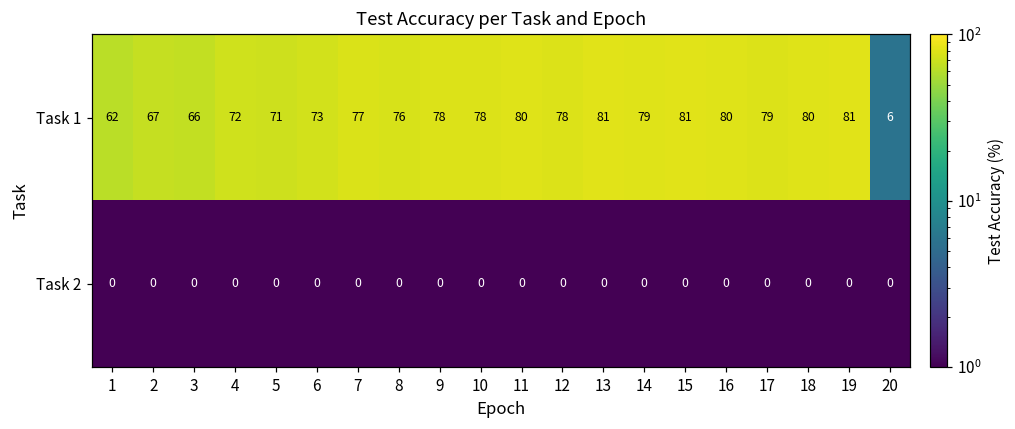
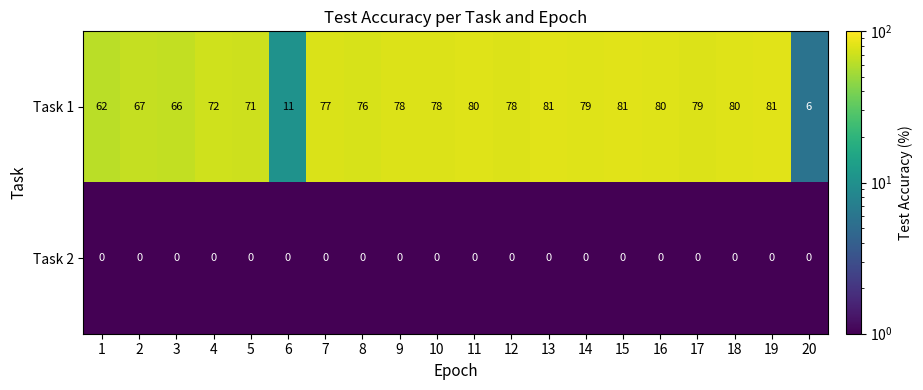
Task 1, 6: 73 -> 11
